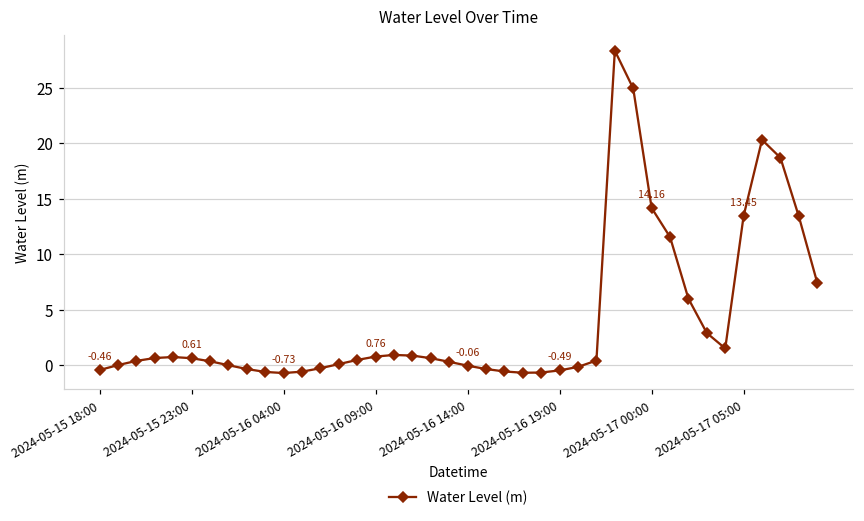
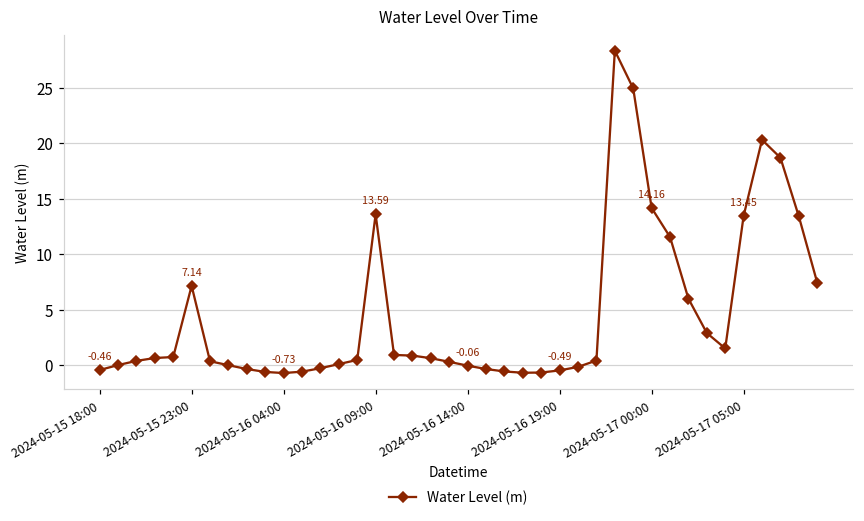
2024-05-15 23:00: 0.61 -> 7.14
2024-05-16 09:00: 0.76 -> 13.59
